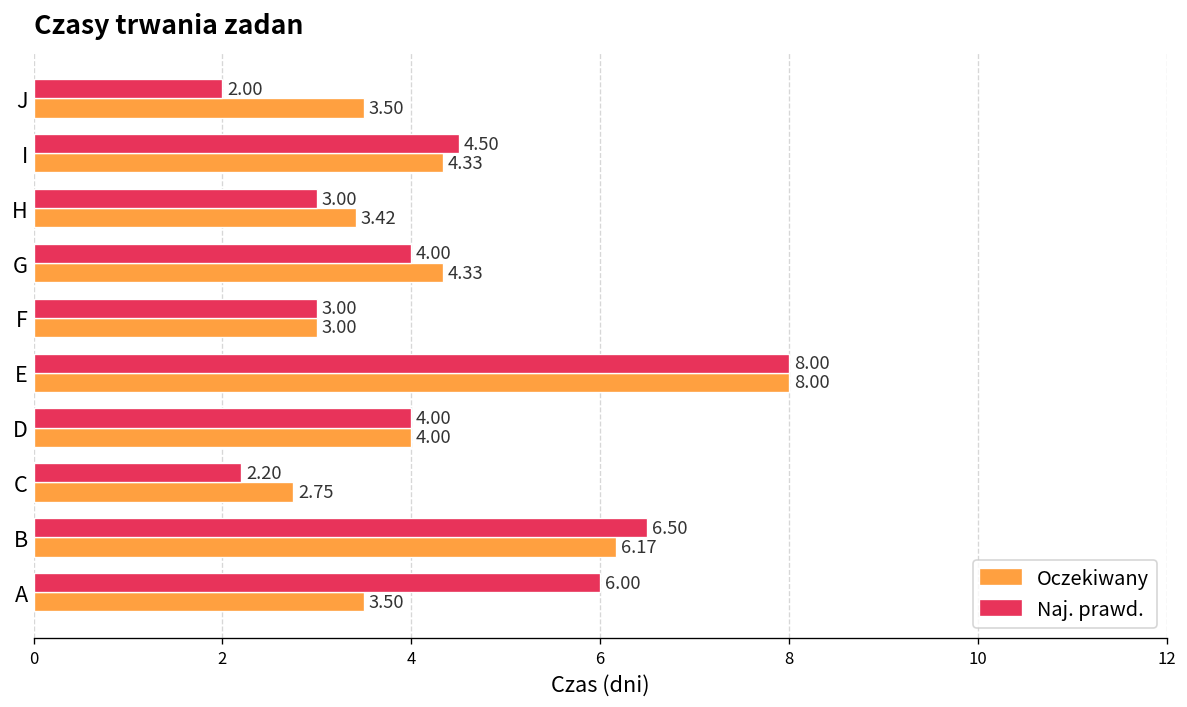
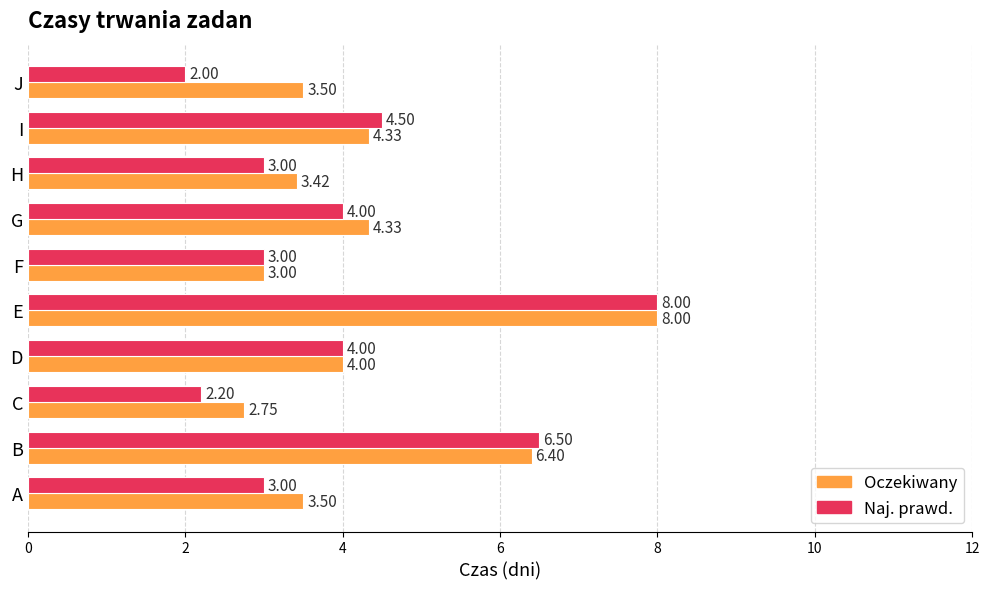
Oczekiwany, B: 6.17 -> 6.40
Naj. prawd., A: 6.00 -> 3.00
